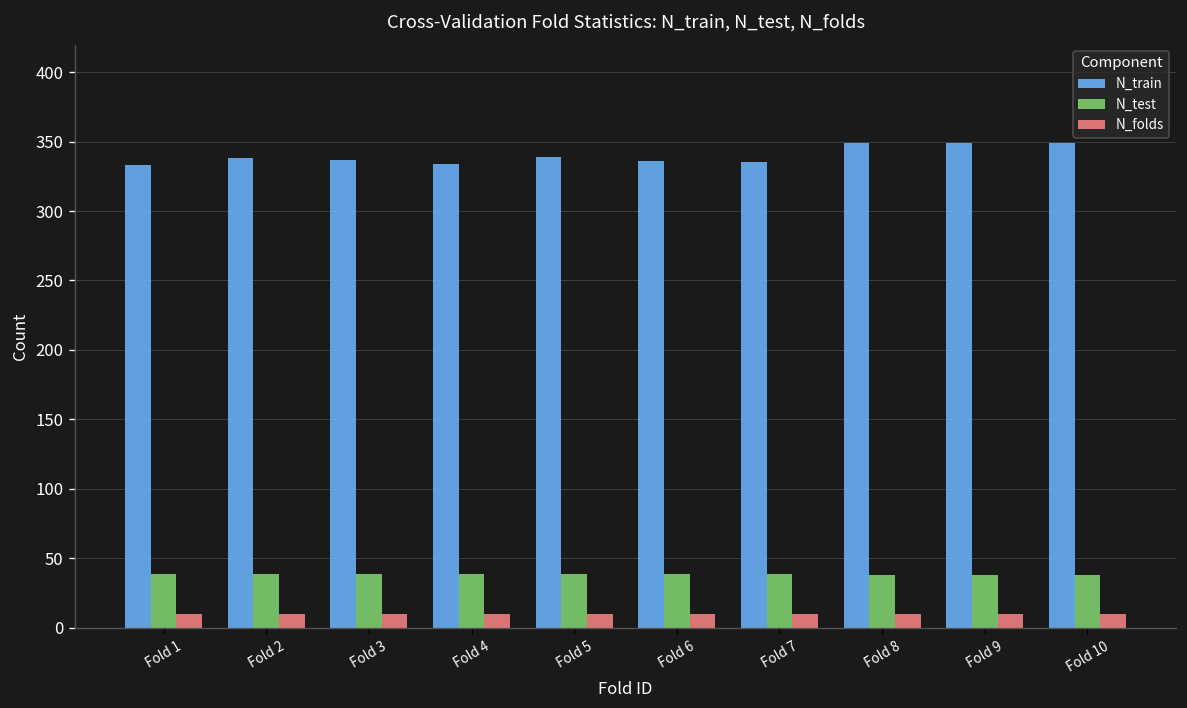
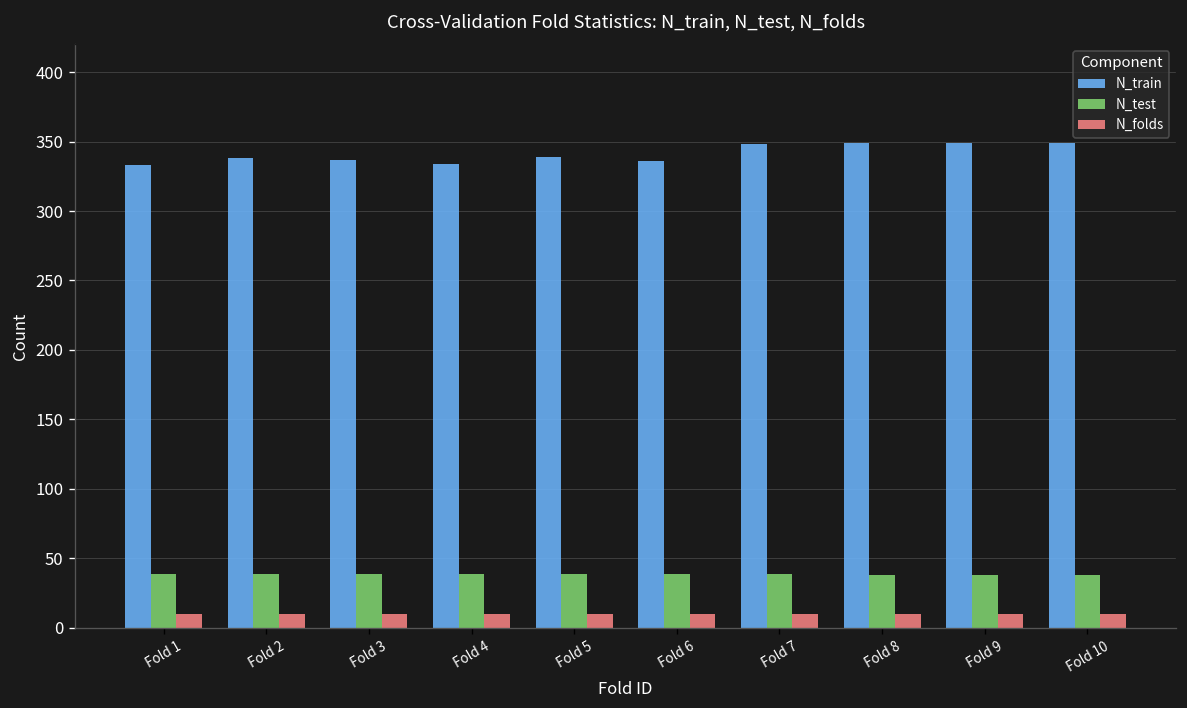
N_train, Fold 7: 335 -> 348
